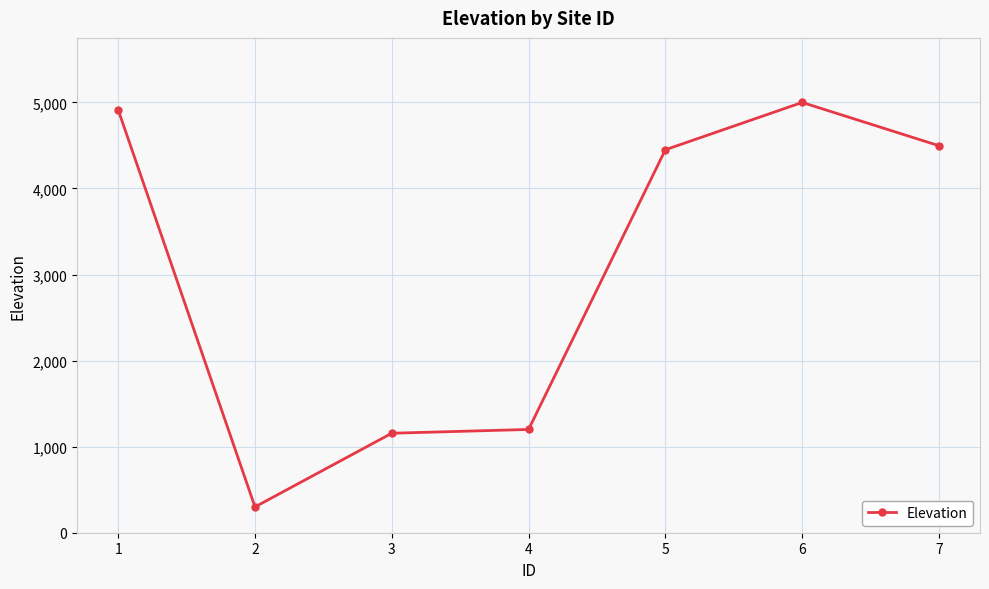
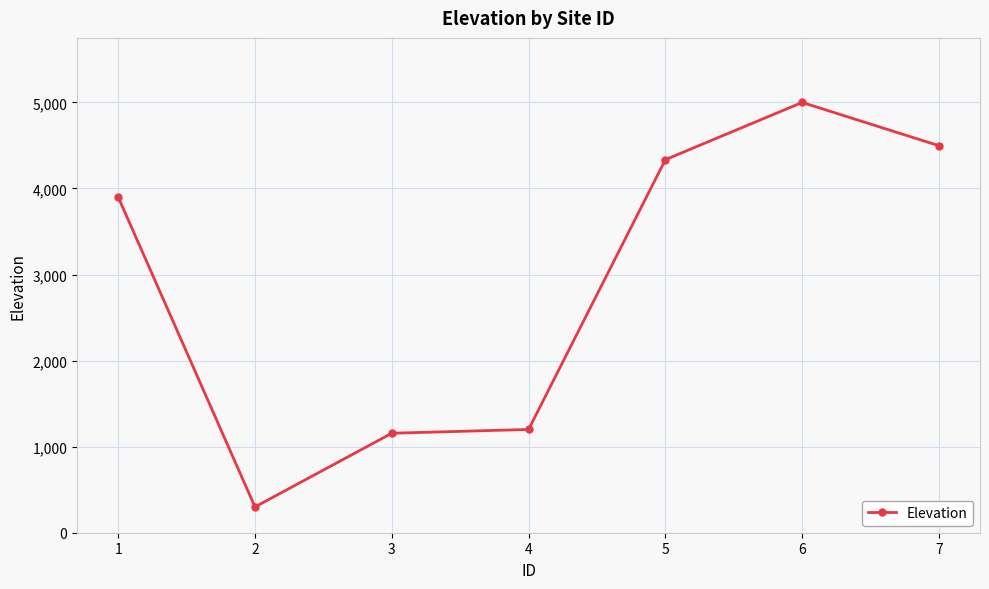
1: 4,900 -> 3,900
5: 4,500 -> 4,300
